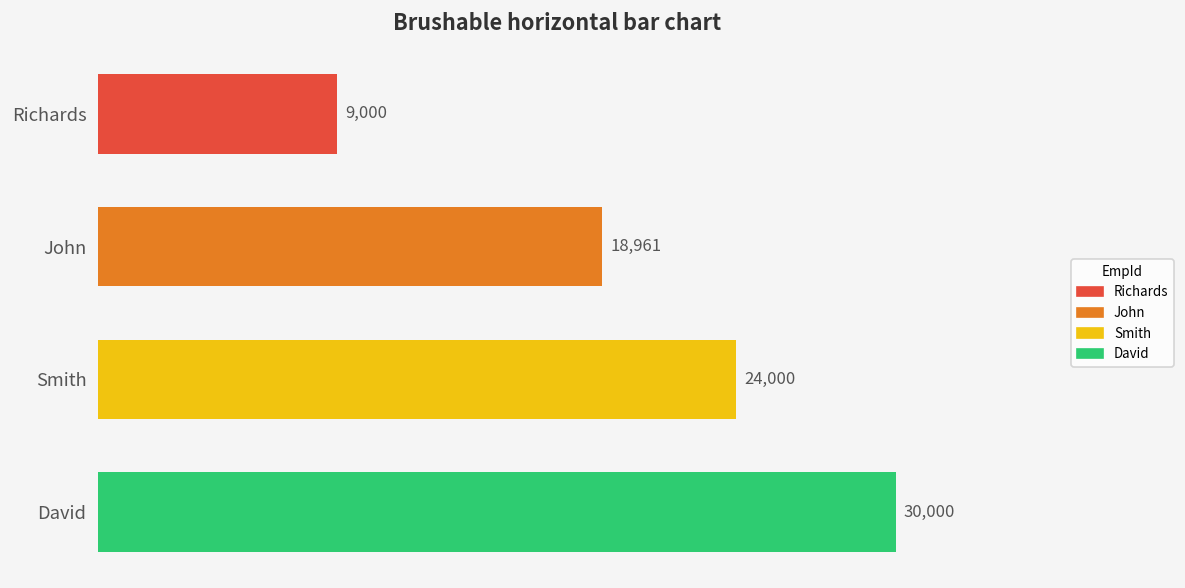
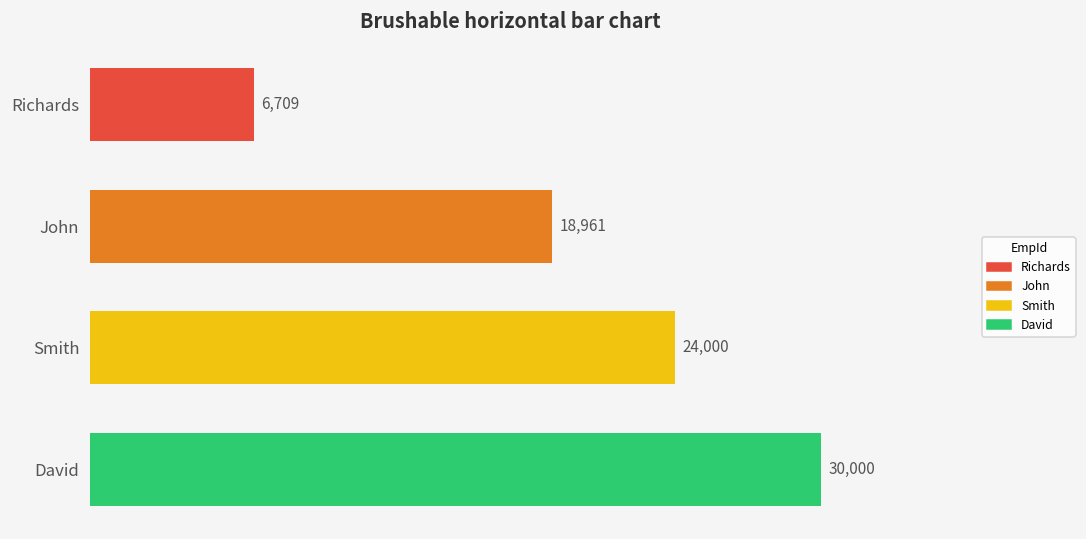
Richards: 9,000 -> 6,709
